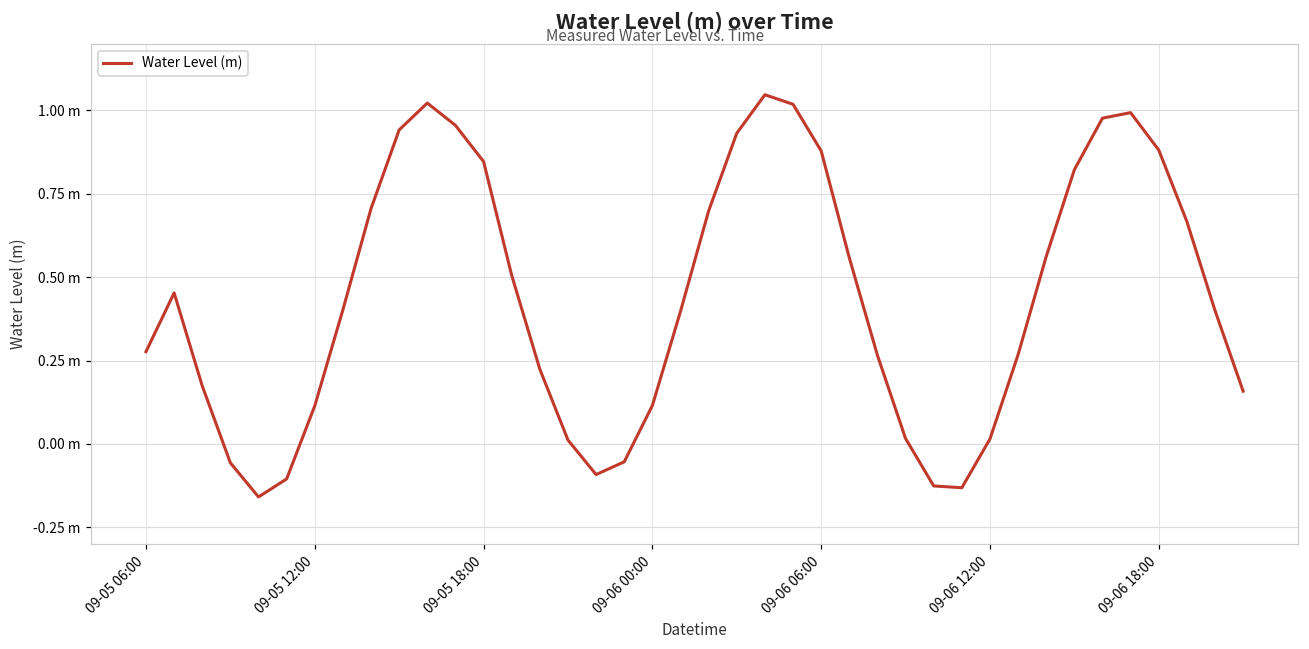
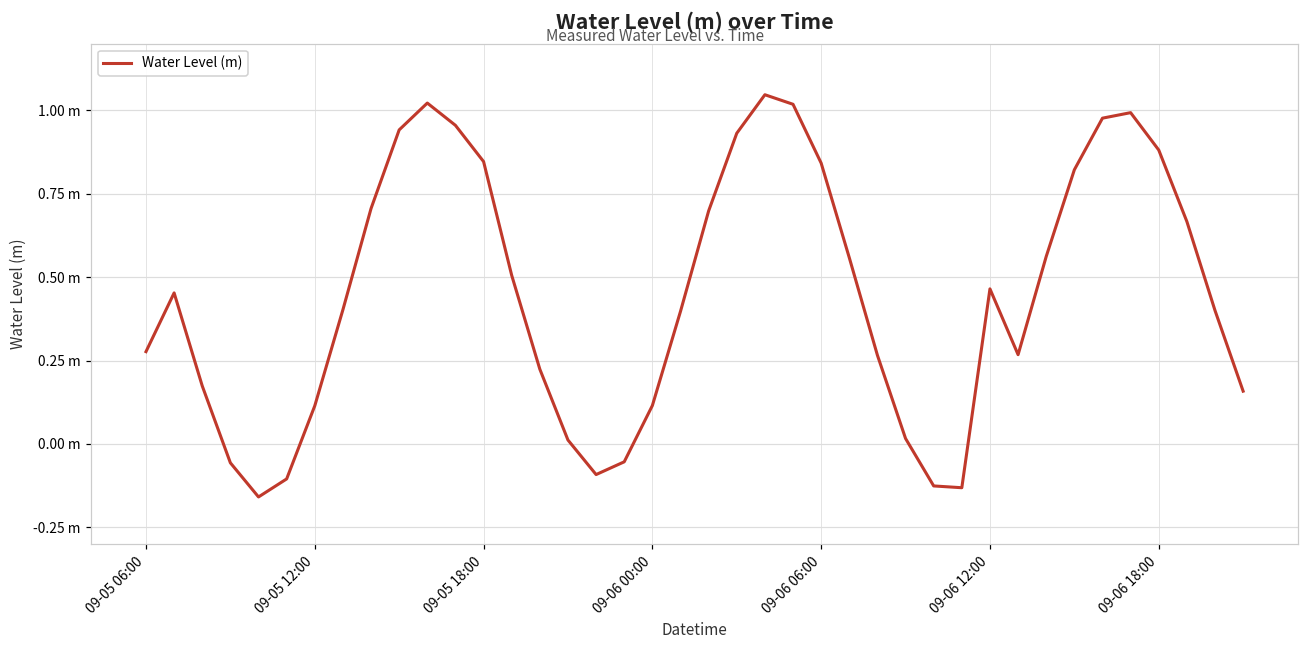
09-06 06:00: 0.88 m -> 0.84 m
09-06 12:00: 0.01 m -> 0.47 m
